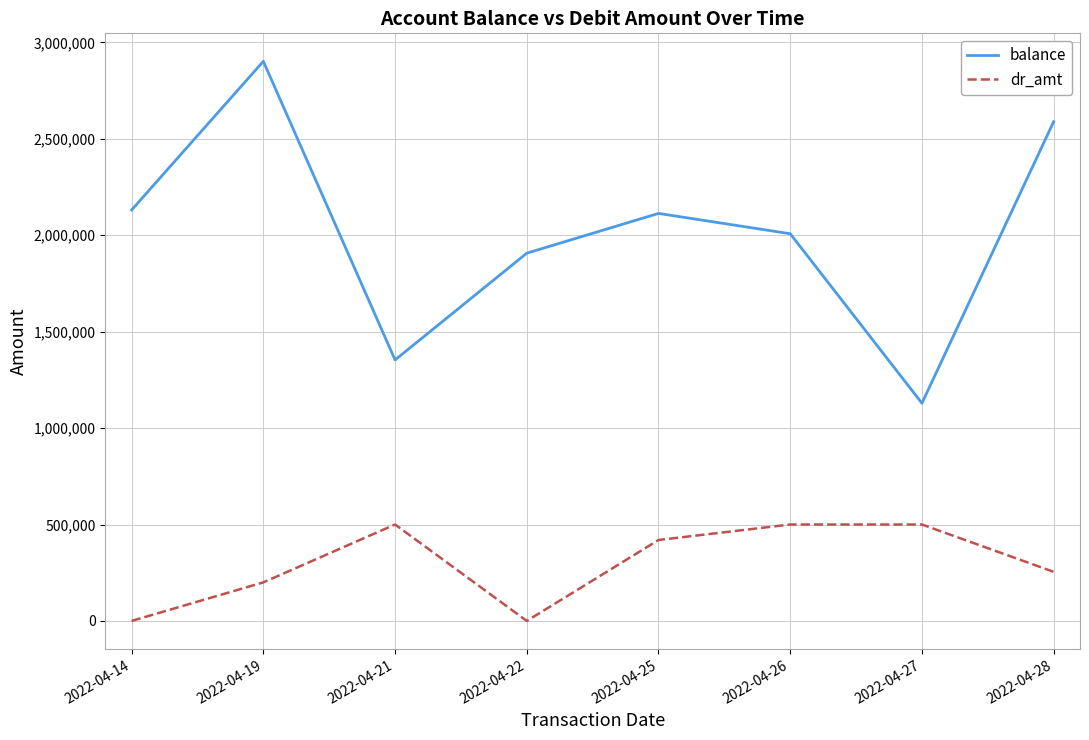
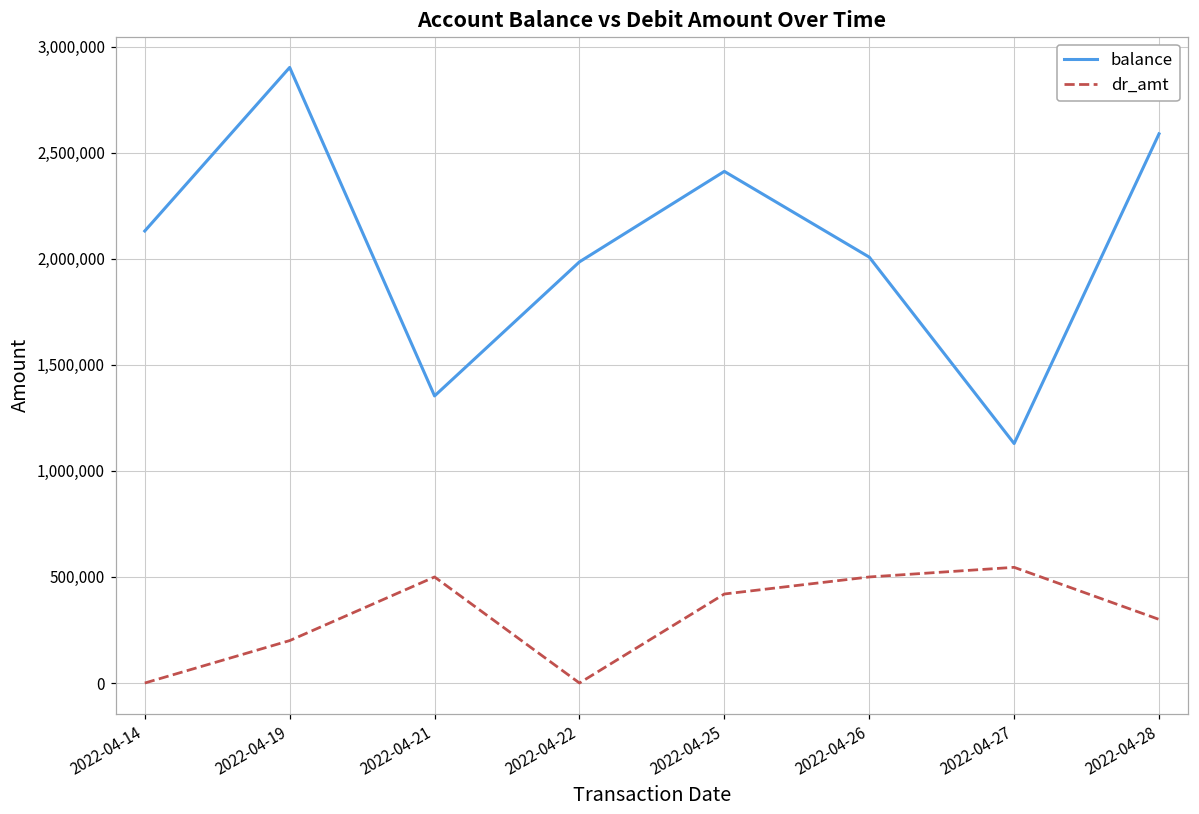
balance, 2022-04-22: 1,910,000 -> 1,990,000
balance, 2022-04-25: 2,110,000 -> 2,410,000
dr_amt, 2022-04-27: 500,000 -> 550,000
dr_amt, 2022-04-28: 250,000 -> 300,000
